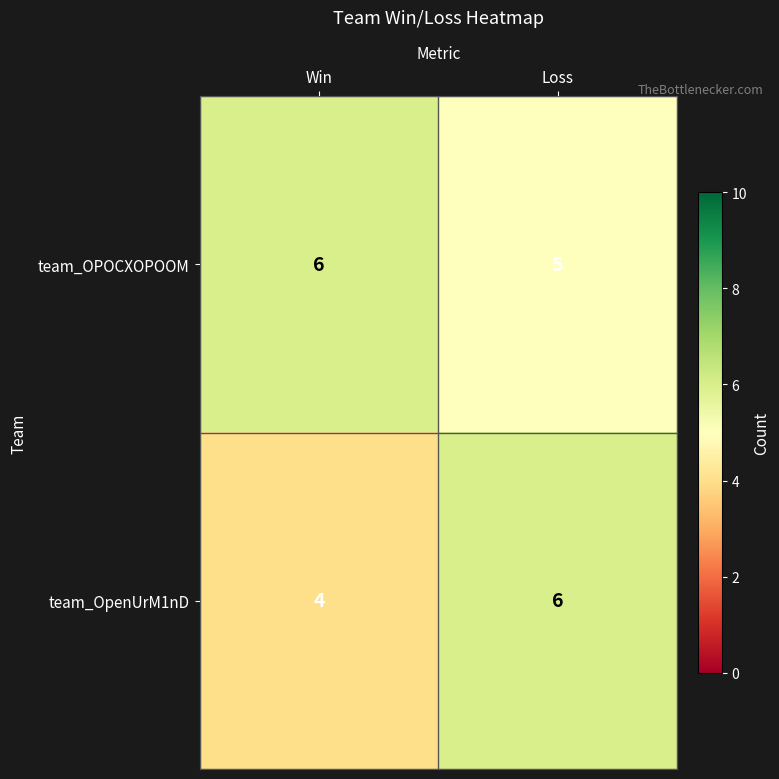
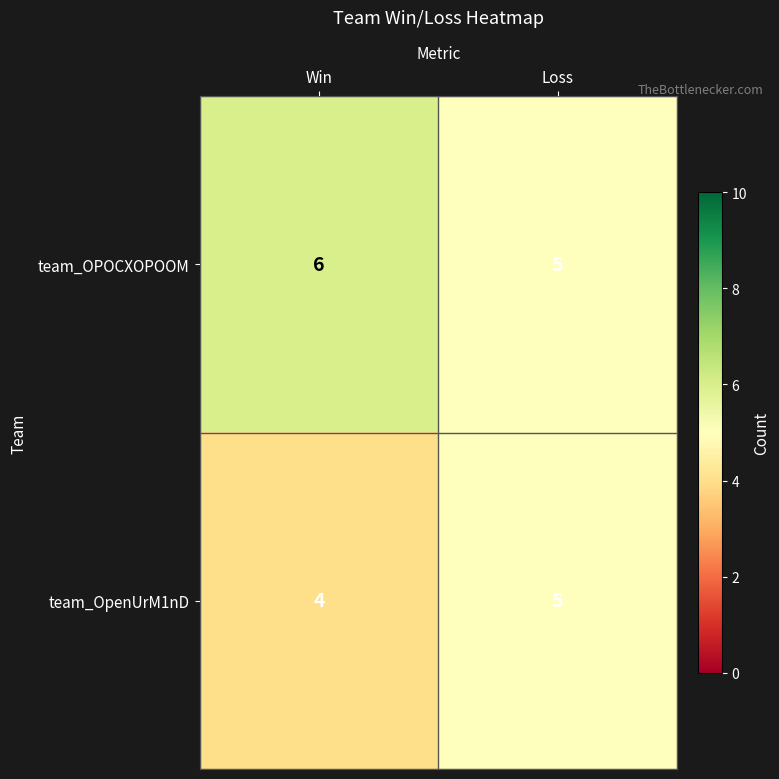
team_OpenUrM1nD, Loss: 6 -> 5
